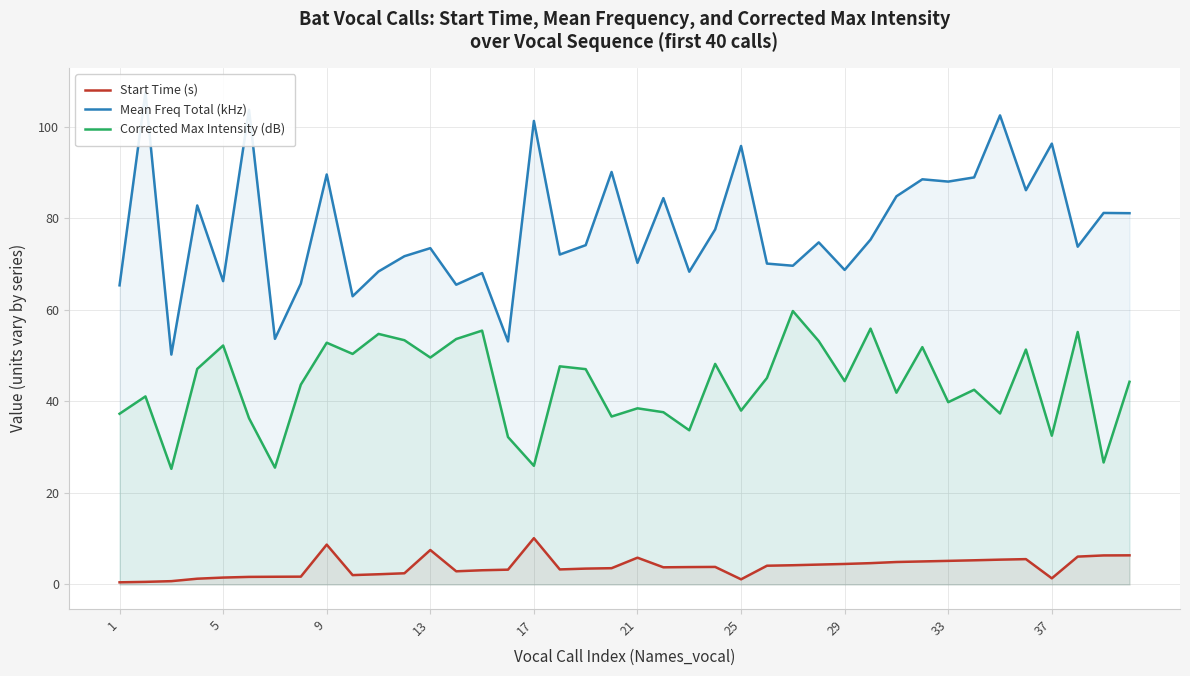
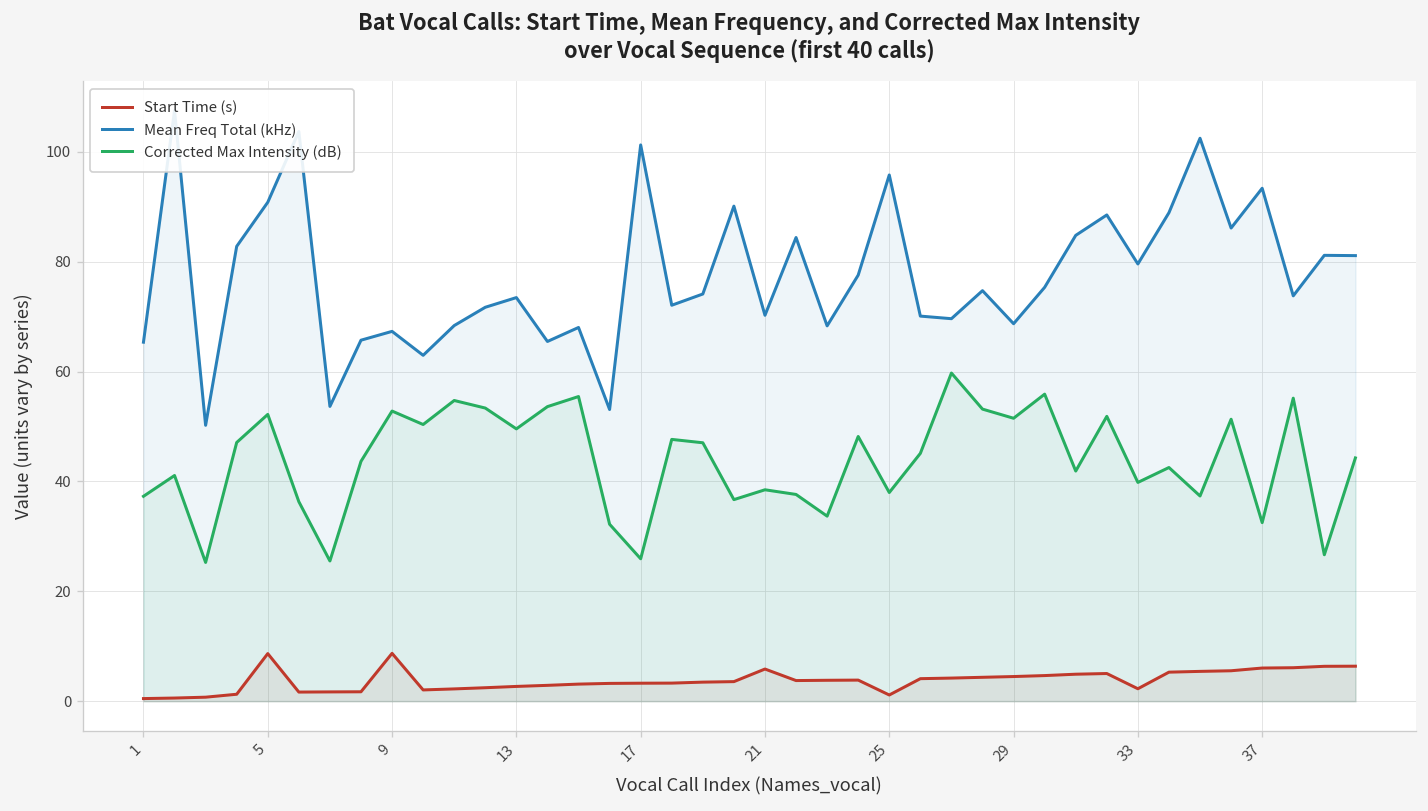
Start Time (s), 5: 2 -> 9
Mean Freq Total (kHz), 5: 66 -> 91
Mean Freq Total (kHz), 9: 90 -> 67
Start Time (s), 13: 8 -> 3
Start Time (s), 17: 10 -> 3
Corrected Max Intensity (dB), 29: 44 -> 51
Start Time (s), 33: 5 -> 2
Mean Freq Total (kHz), 33: 88 -> 80
Start Time (s), 37: 1 -> 6
Mean Freq Total (kHz), 37: 96 -> 93
